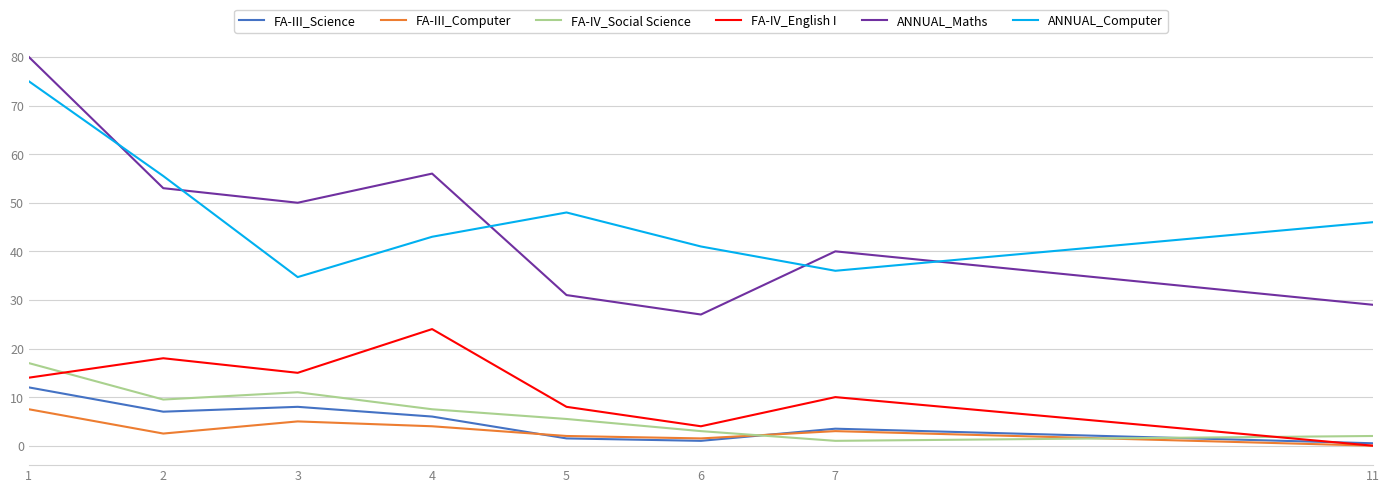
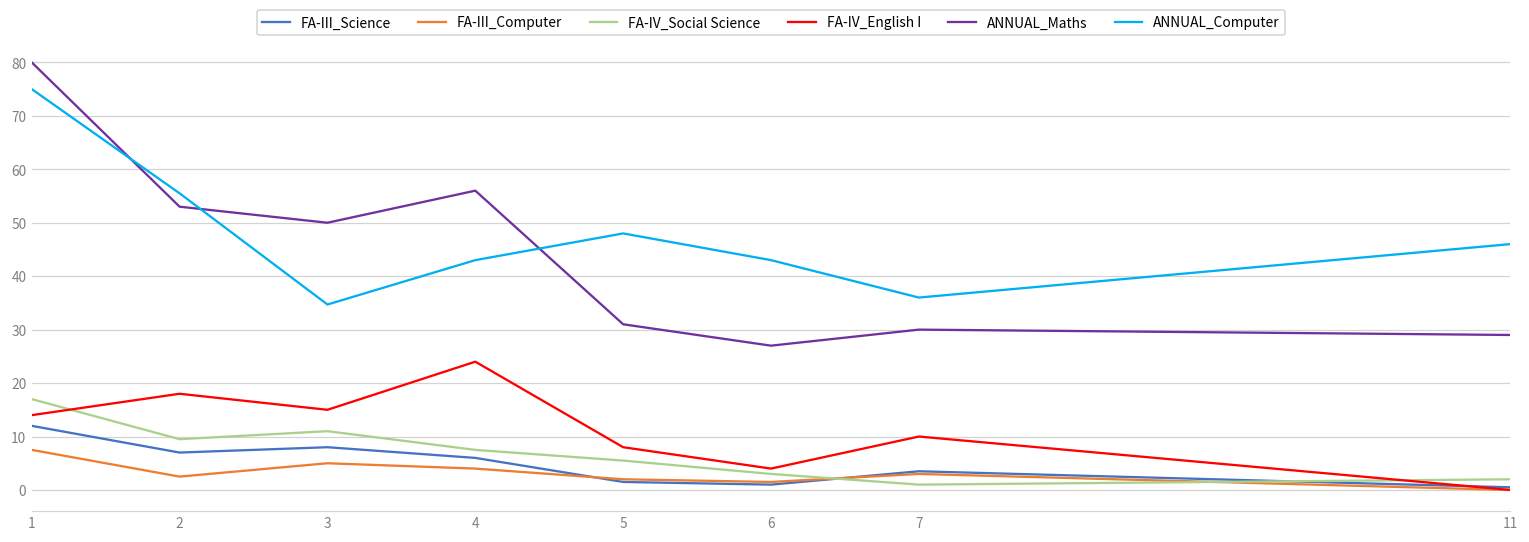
ANNUAL_Computer, 6: 41 -> 43
ANNUAL_Maths, 7: 40 -> 30
